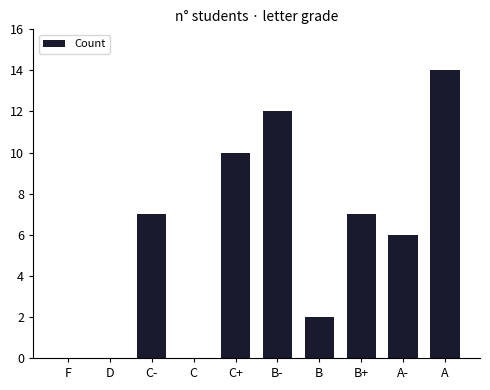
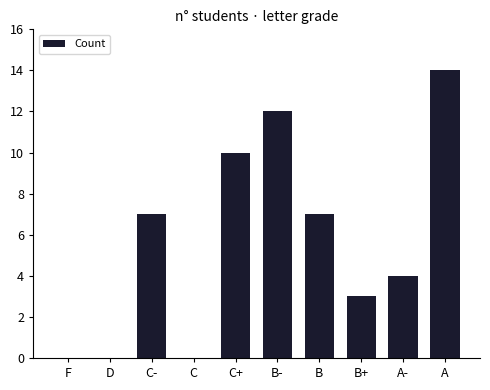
B: 2 -> 7
B+: 7 -> 3
A-: 6 -> 4
